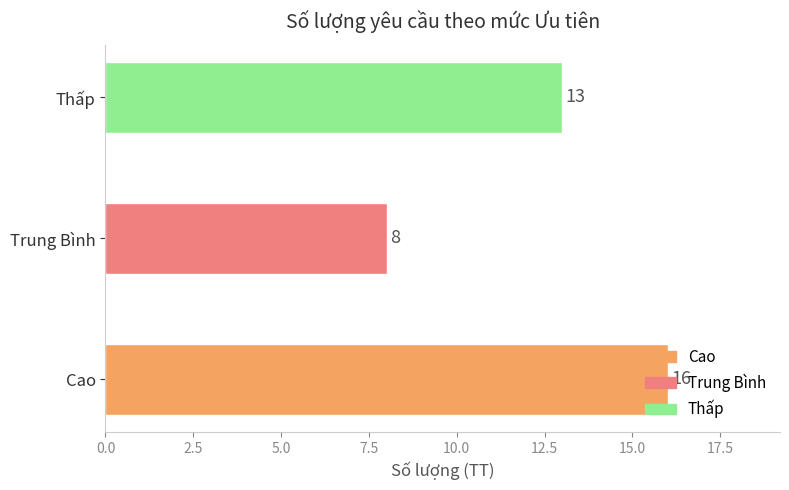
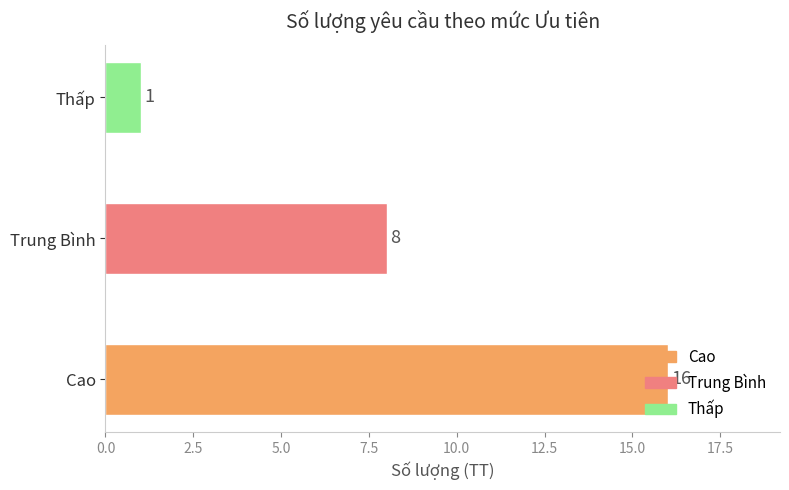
Thấp: 13 -> 1
